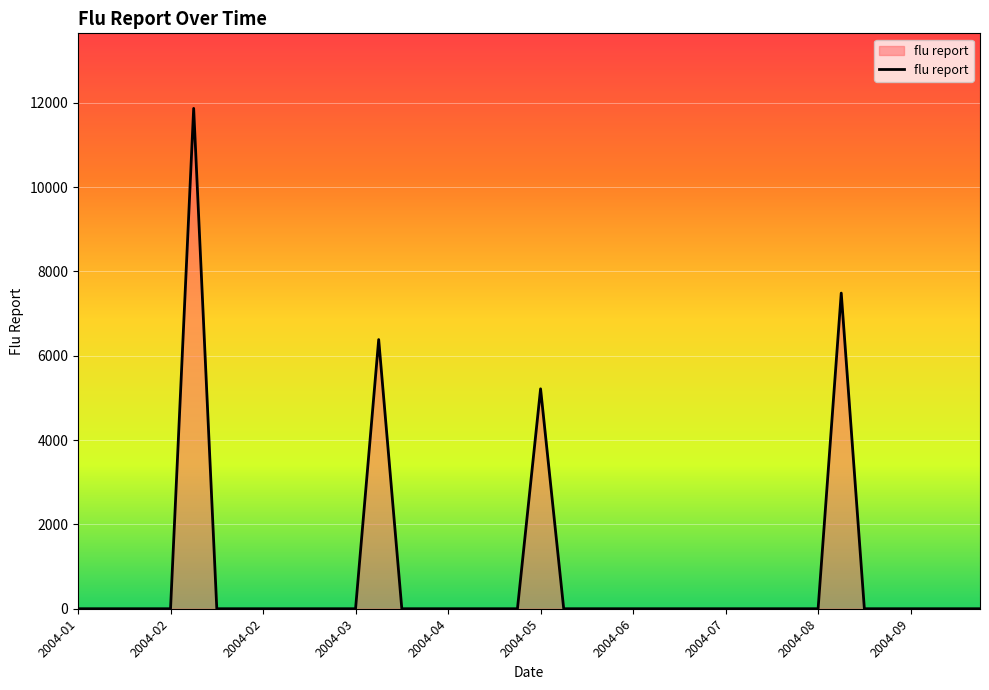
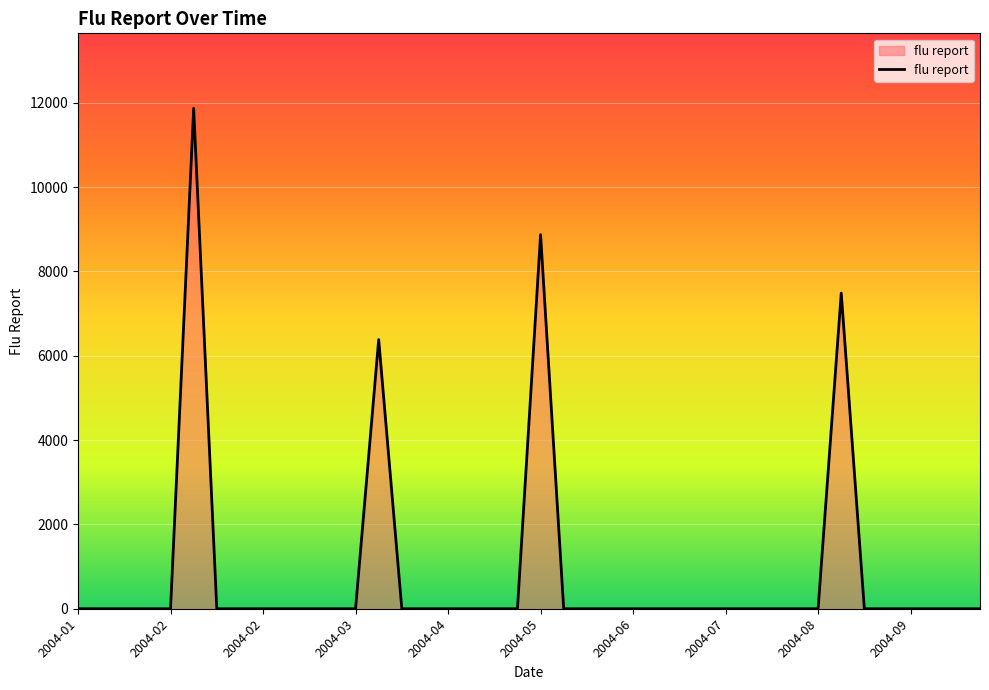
2004-05: 5200 -> 8900
